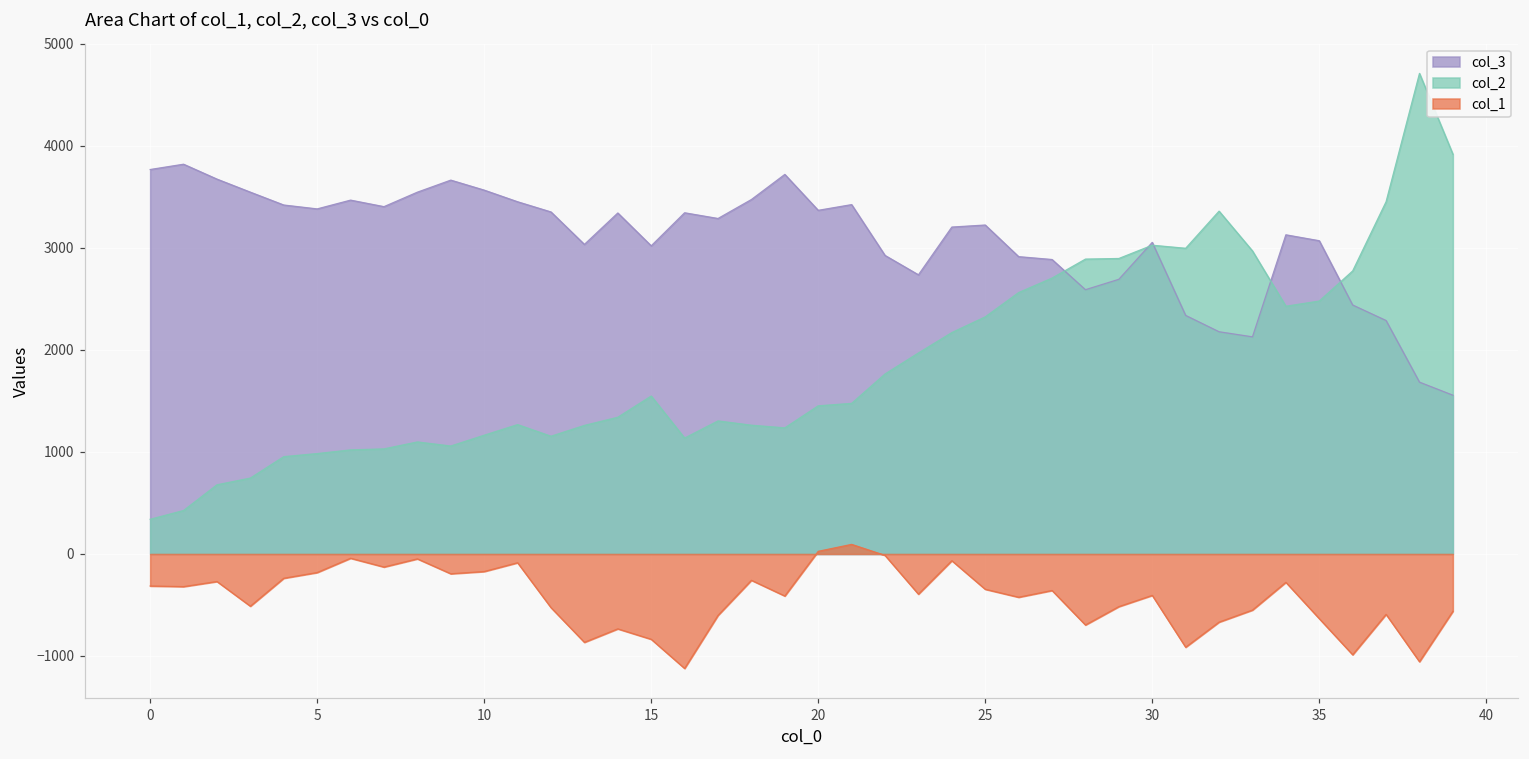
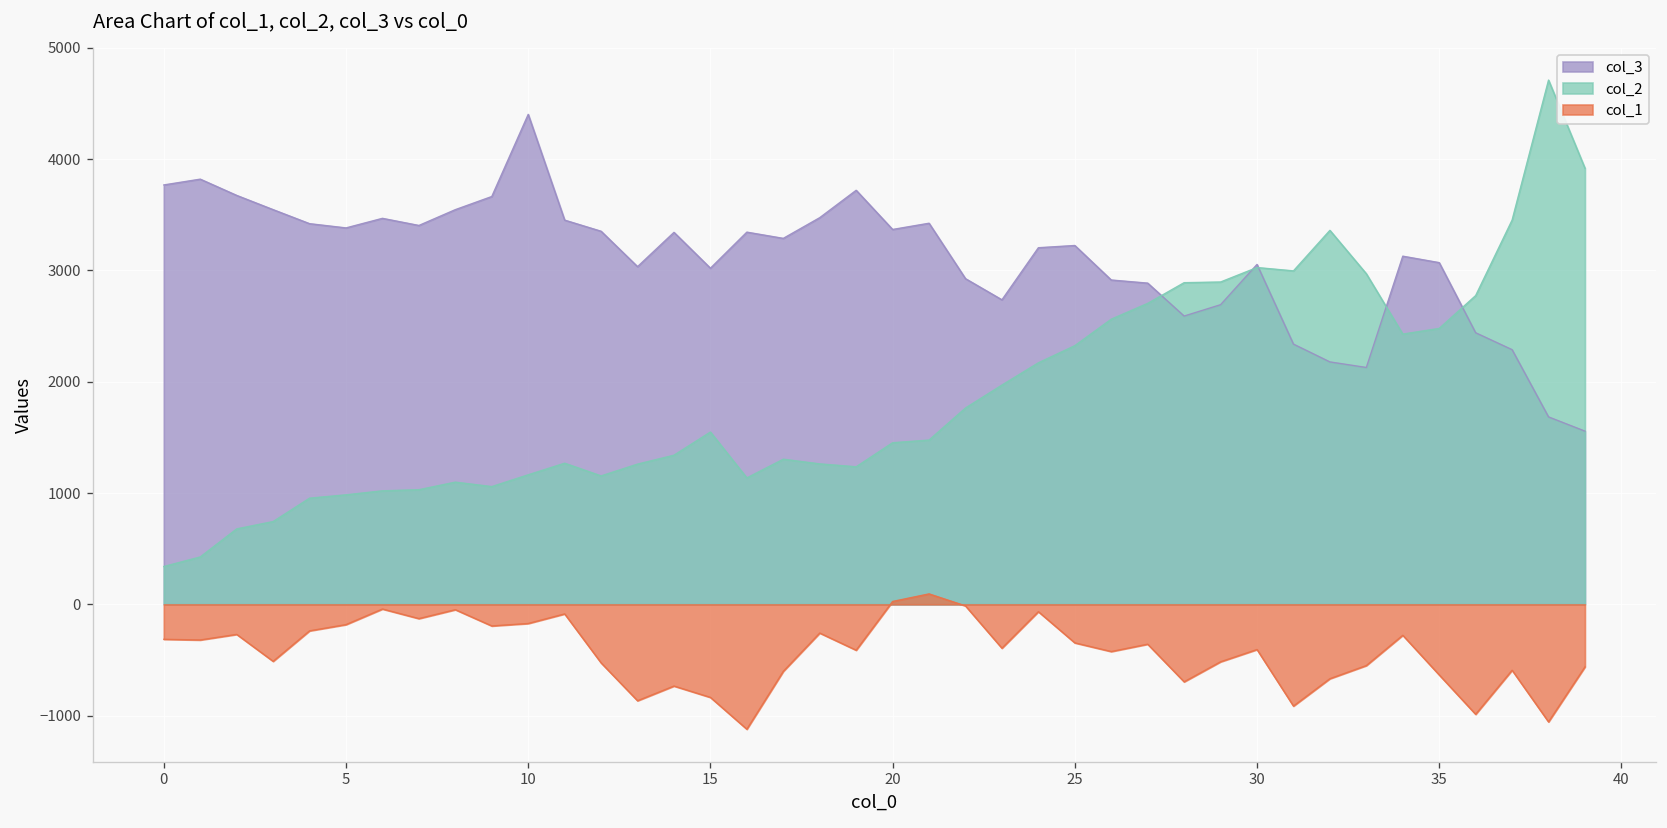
col_3, 10: 3600 -> 4400
